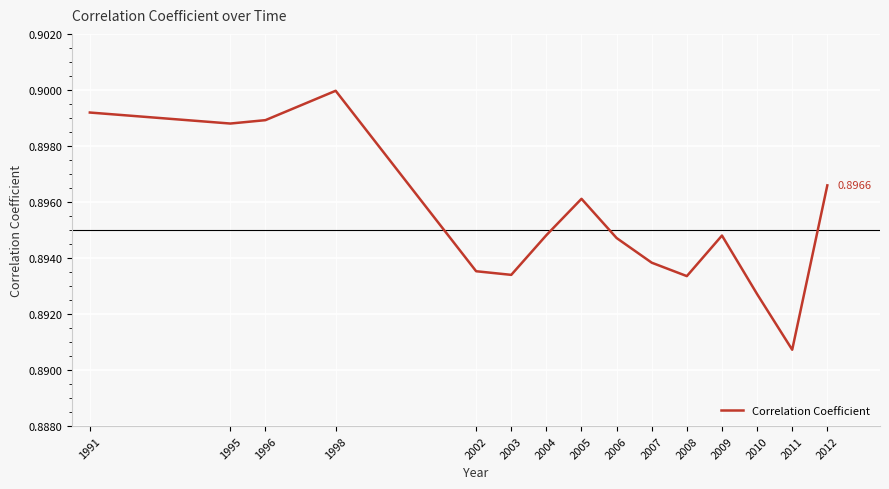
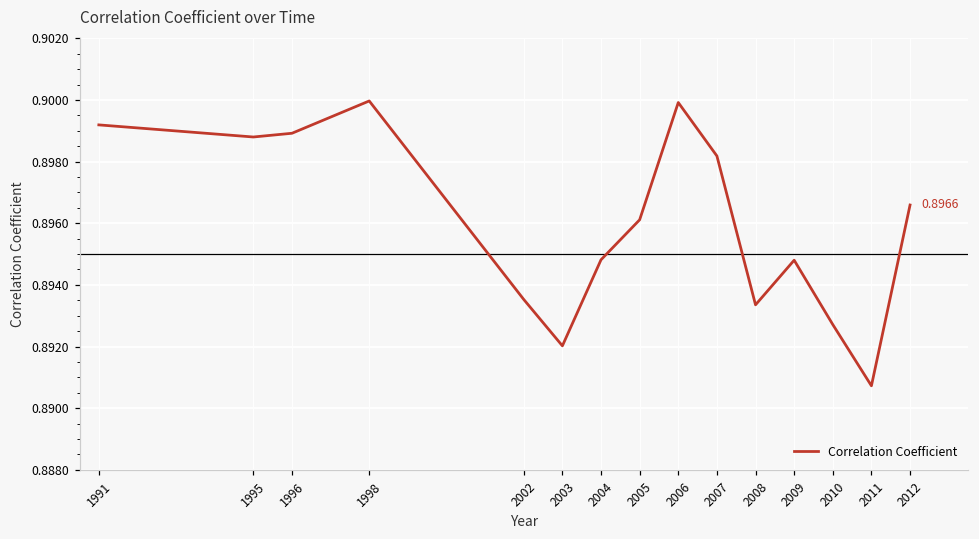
2003: 0.8934 -> 0.8920
2006: 0.8947 -> 0.8999
2007: 0.8938 -> 0.8982
